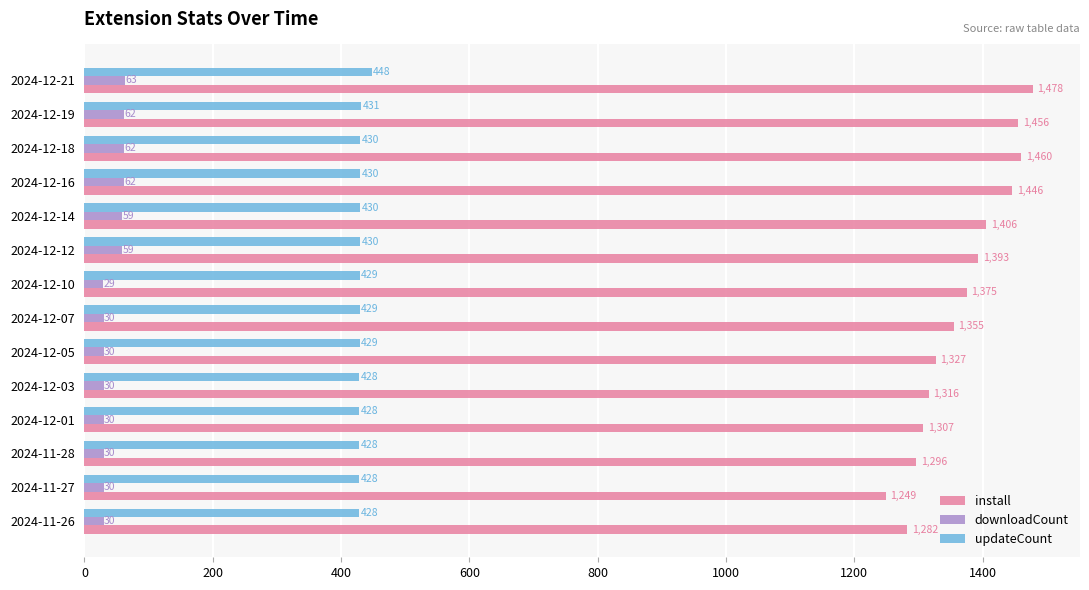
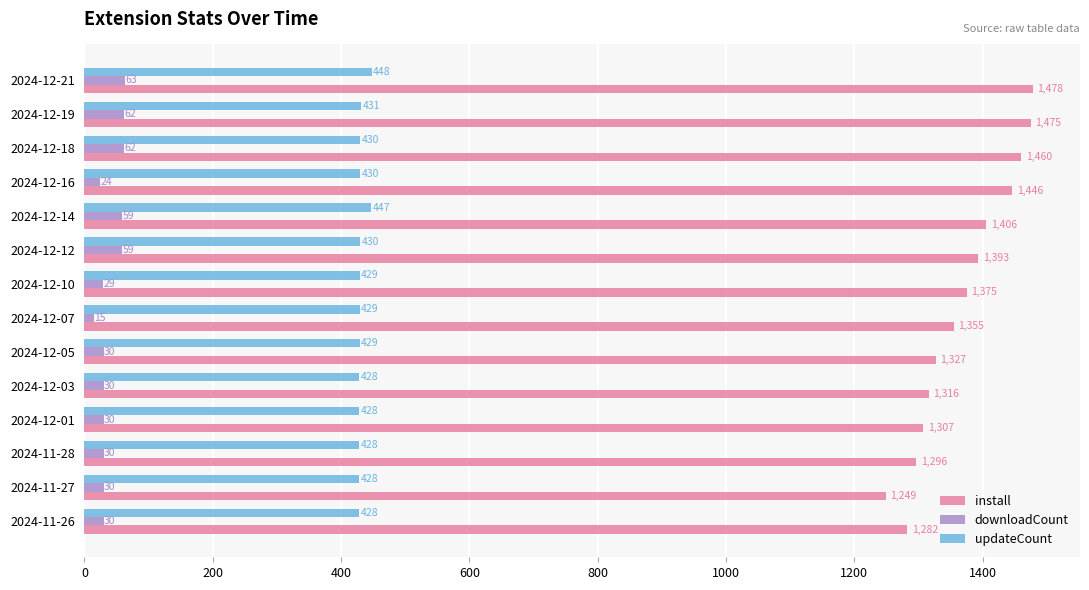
install, 2024-12-19: 1,456 -> 1,475
downloadCount, 2024-12-16: 62 -> 24
updateCount, 2024-12-14: 430 -> 447
downloadCount, 2024-12-07: 30 -> 15
